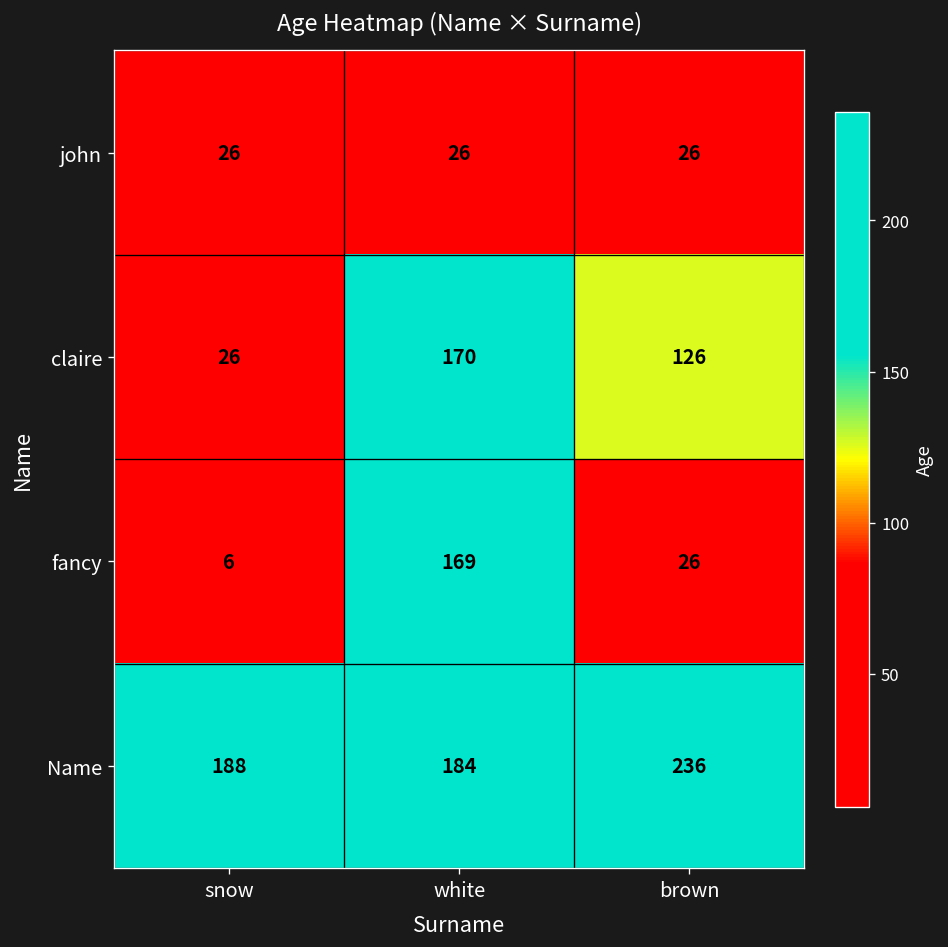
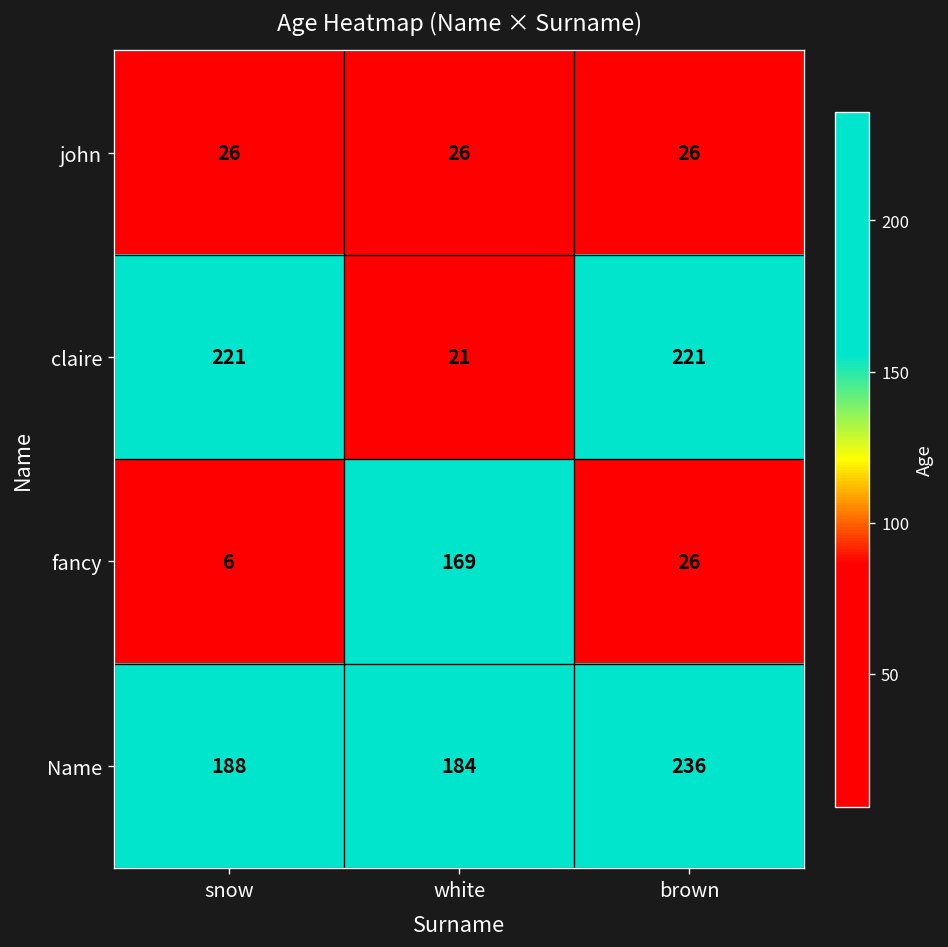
claire, snow: 26 -> 221
claire, white: 170 -> 21
claire, brown: 126 -> 221
